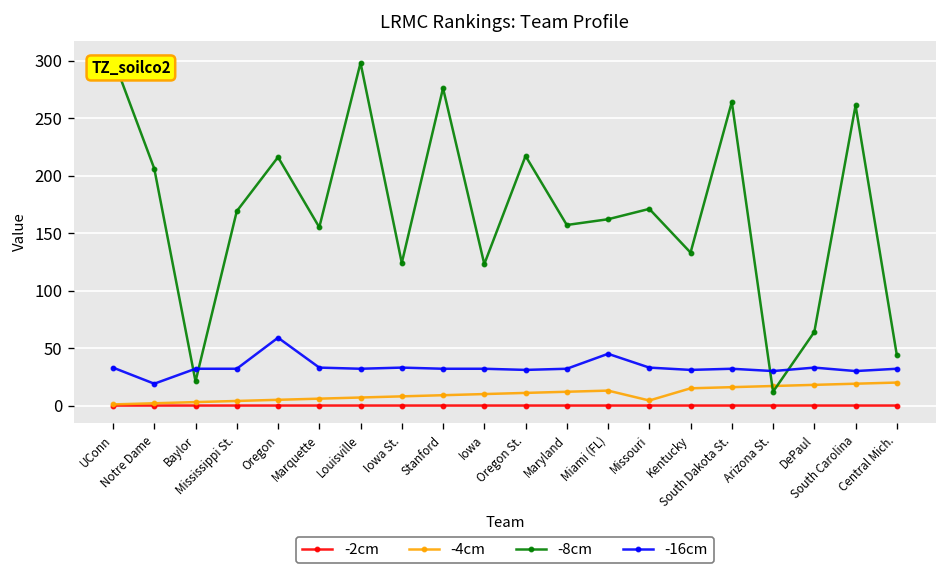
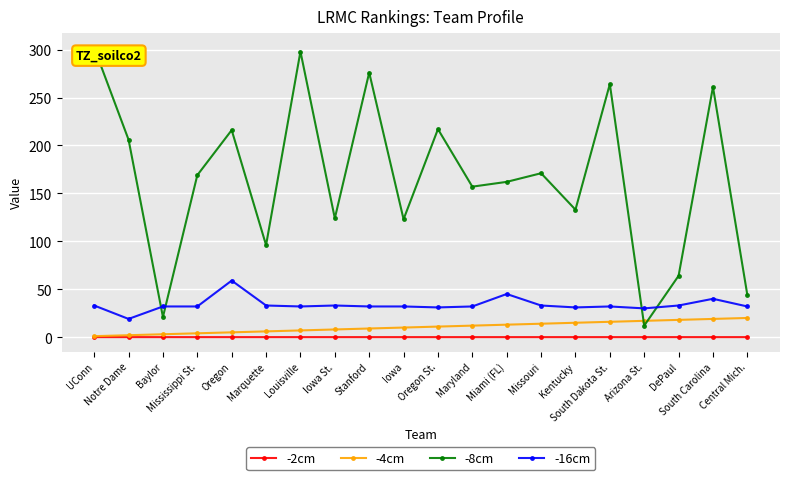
-8cm, Marquette: 160 -> 100
-4cm, Missouri: 0 -> 10
-16cm, South Carolina: 30 -> 40
